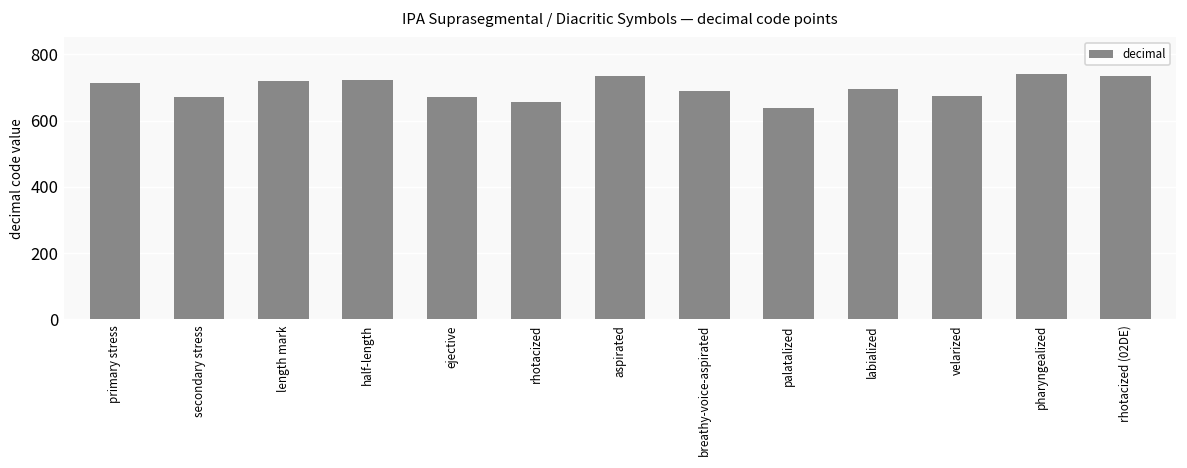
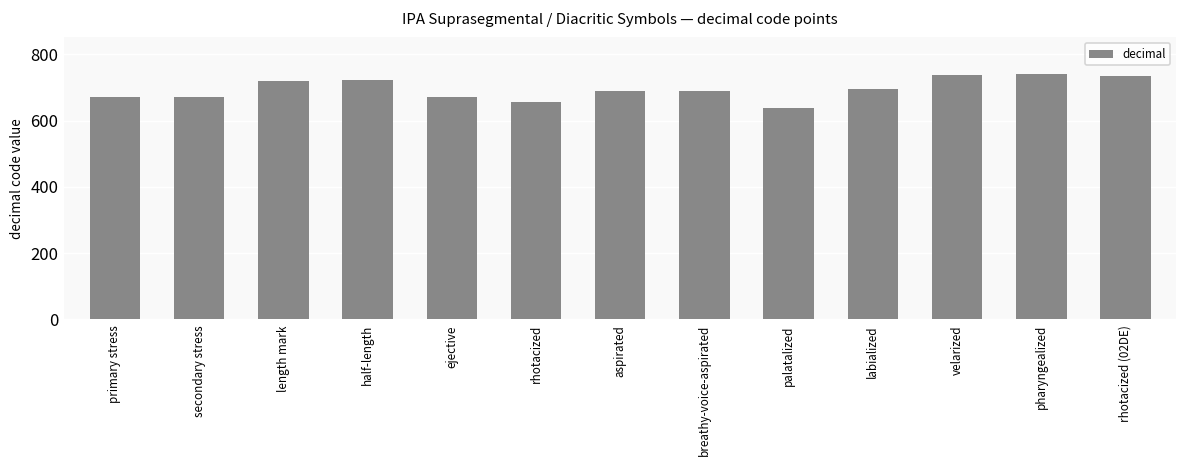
primary stress: 710 -> 670
aspirated: 730 -> 690
velarized: 680 -> 740
